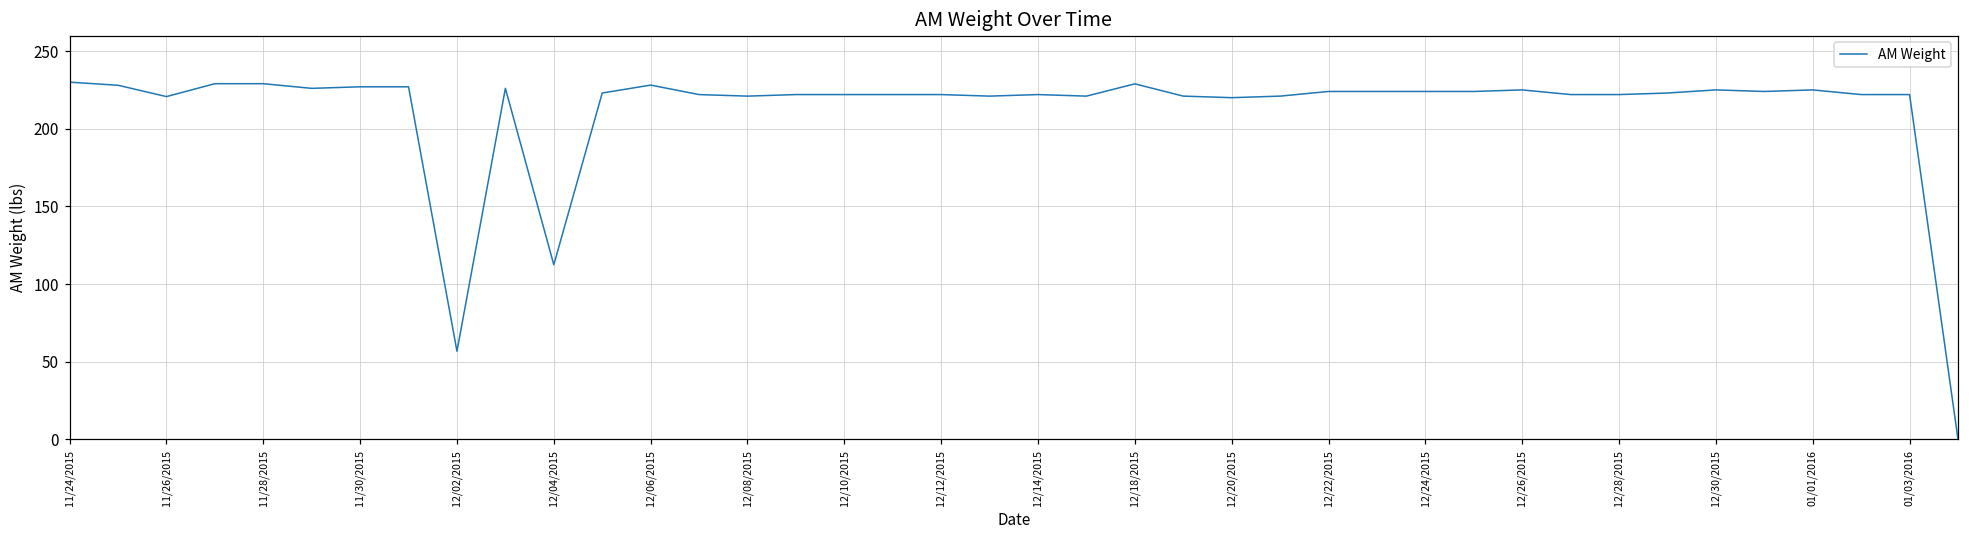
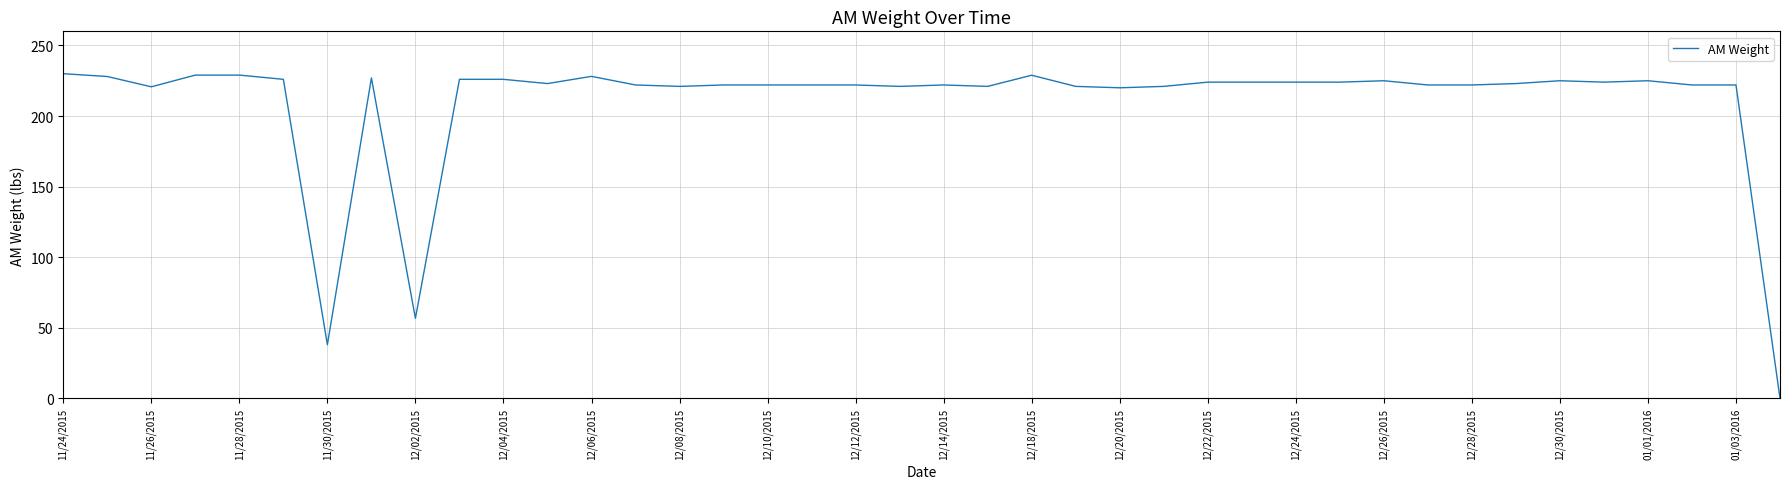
11/30/2015: 227 -> 38
12/04/2015: 112 -> 226
